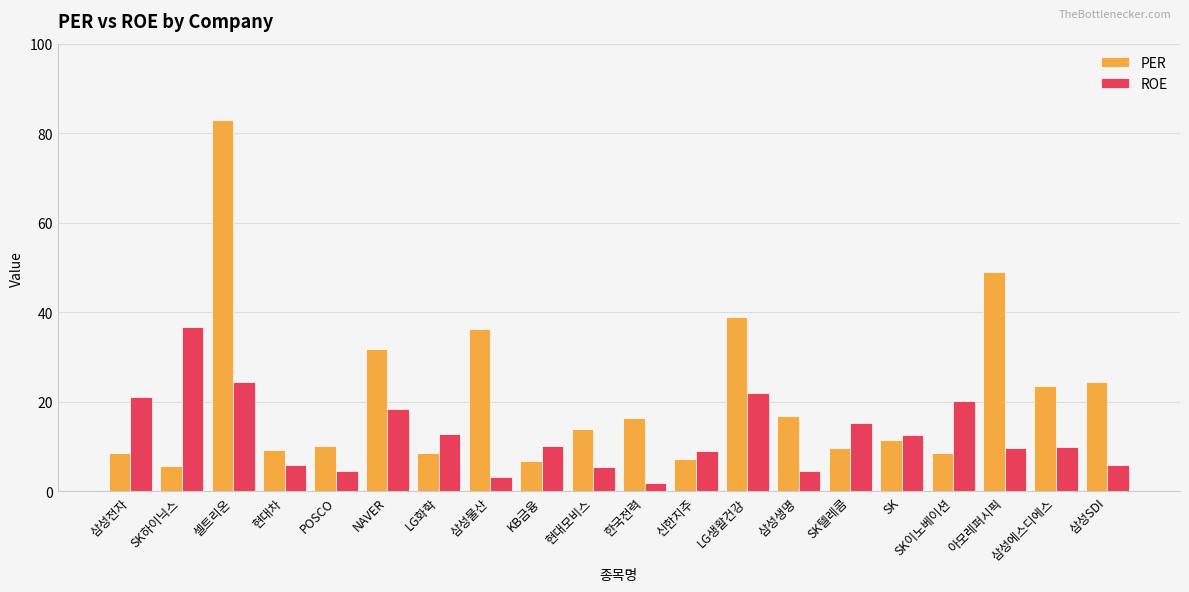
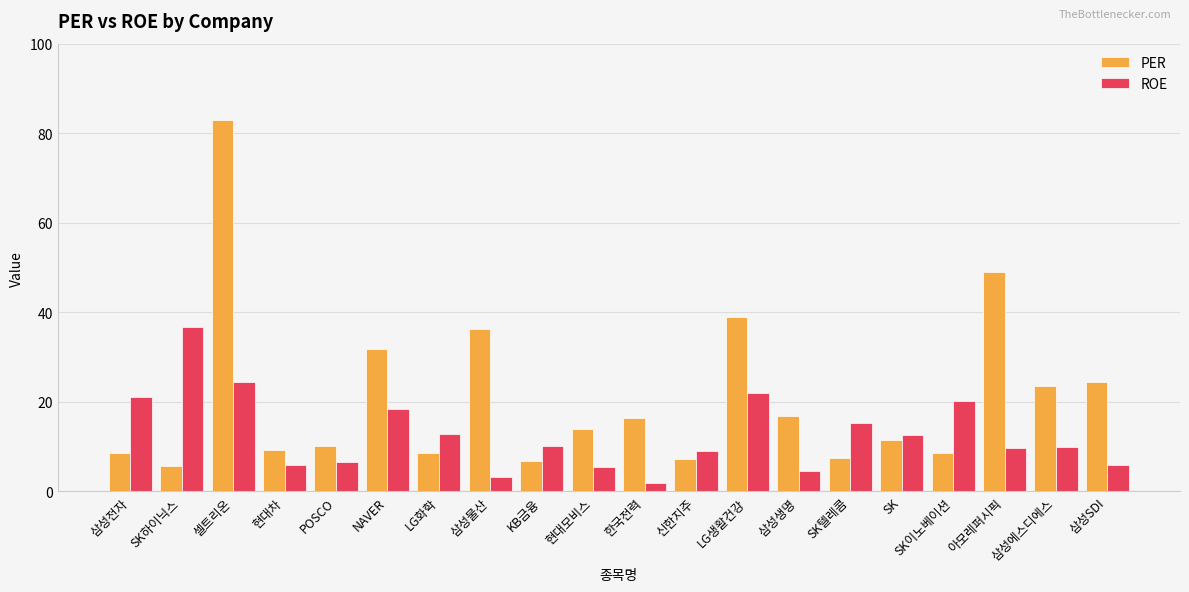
ROE, POSCO: 5 -> 6
PER, SK텔레콤: 10 -> 7
